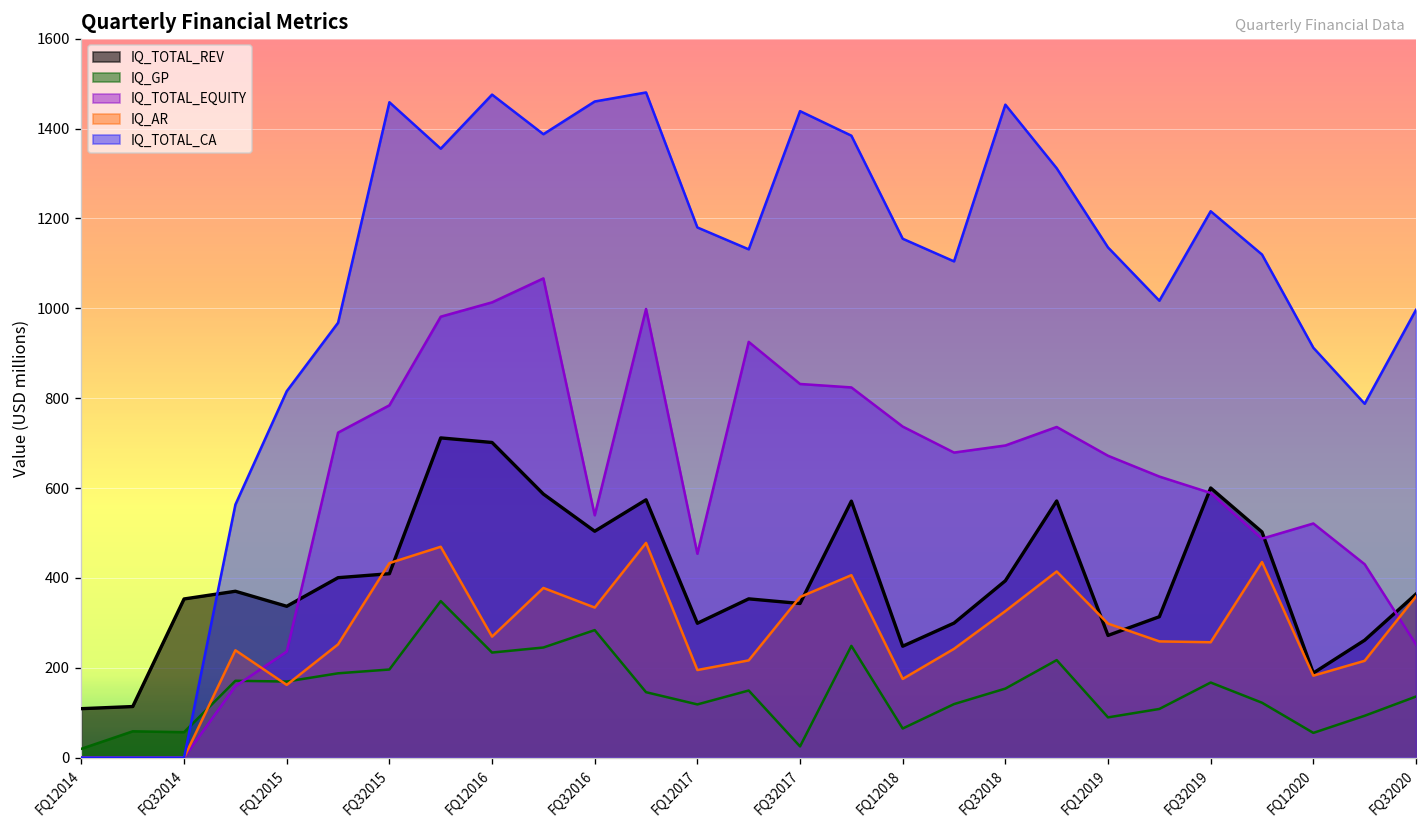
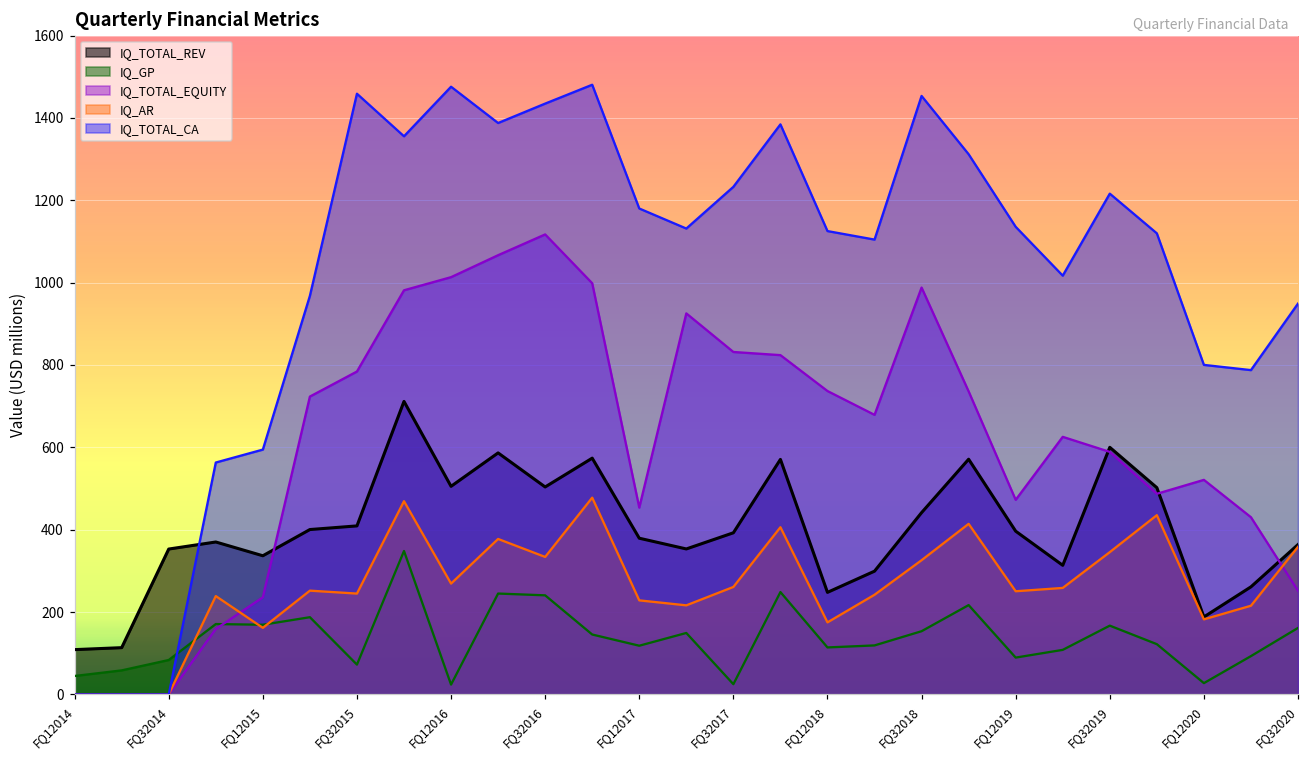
IQ_GP, FQ12014: 20 -> 40
IQ_GP, FQ32014: 60 -> 80
IQ_TOTAL_CA, FQ12015: 820 -> 590
IQ_GP, FQ32015: 200 -> 70
IQ_AR, FQ32015: 430 -> 240
IQ_TOTAL_REV, FQ12016: 700 -> 510
IQ_GP, FQ12016: 230 -> 20
IQ_GP, FQ32016: 280 -> 240
IQ_TOTAL_EQUITY, FQ32016: 540 -> 1120
IQ_TOTAL_CA, FQ32016: 1460 -> 1430
IQ_TOTAL_REV, FQ12017: 300 -> 380
IQ_AR, FQ12017: 190 -> 230
IQ_TOTAL_REV, FQ32017: 340 -> 390
IQ_AR, FQ32017: 360 -> 260
IQ_TOTAL_CA, FQ32017: 1440 -> 1230
IQ_GP, FQ12018: 60 -> 110
IQ_TOTAL_CA, FQ12018: 1150 -> 1130
IQ_TOTAL_REV, FQ32018: 390 -> 440
IQ_TOTAL_EQUITY, FQ32018: 690 -> 990
IQ_TOTAL_REV, FQ12019: 270 -> 400
IQ_TOTAL_EQUITY, FQ12019: 670 -> 470
IQ_AR, FQ12019: 300 -> 250
IQ_AR, FQ32019: 260 -> 350
IQ_GP, FQ12020: 50 -> 30
IQ_TOTAL_CA, FQ12020: 910 -> 800
IQ_GP, FQ32020: 140 -> 160
IQ_TOTAL_CA, FQ32020: 1000 -> 950
